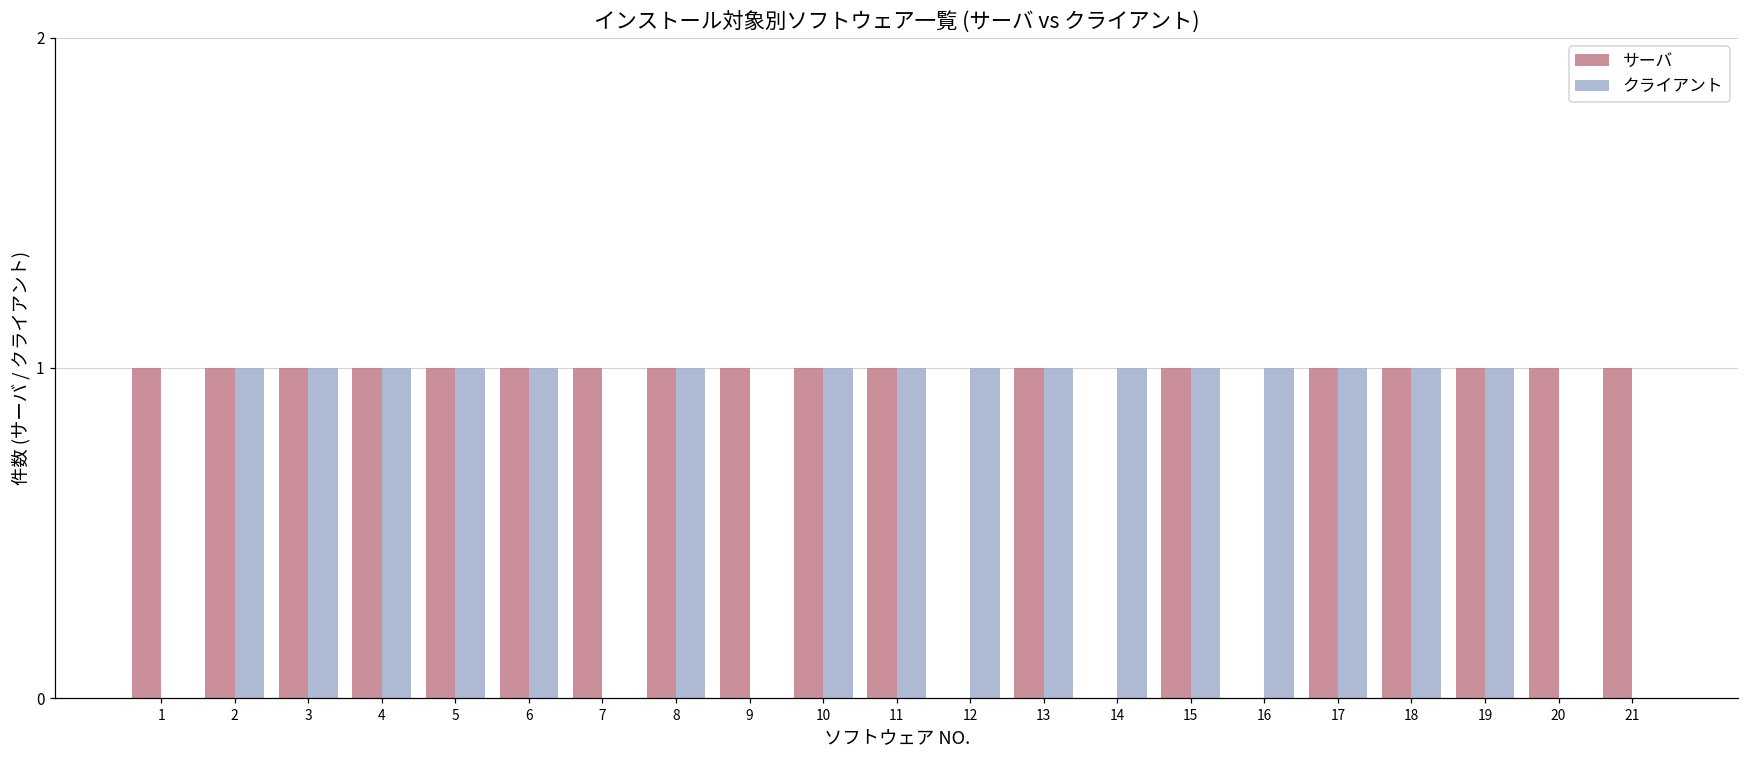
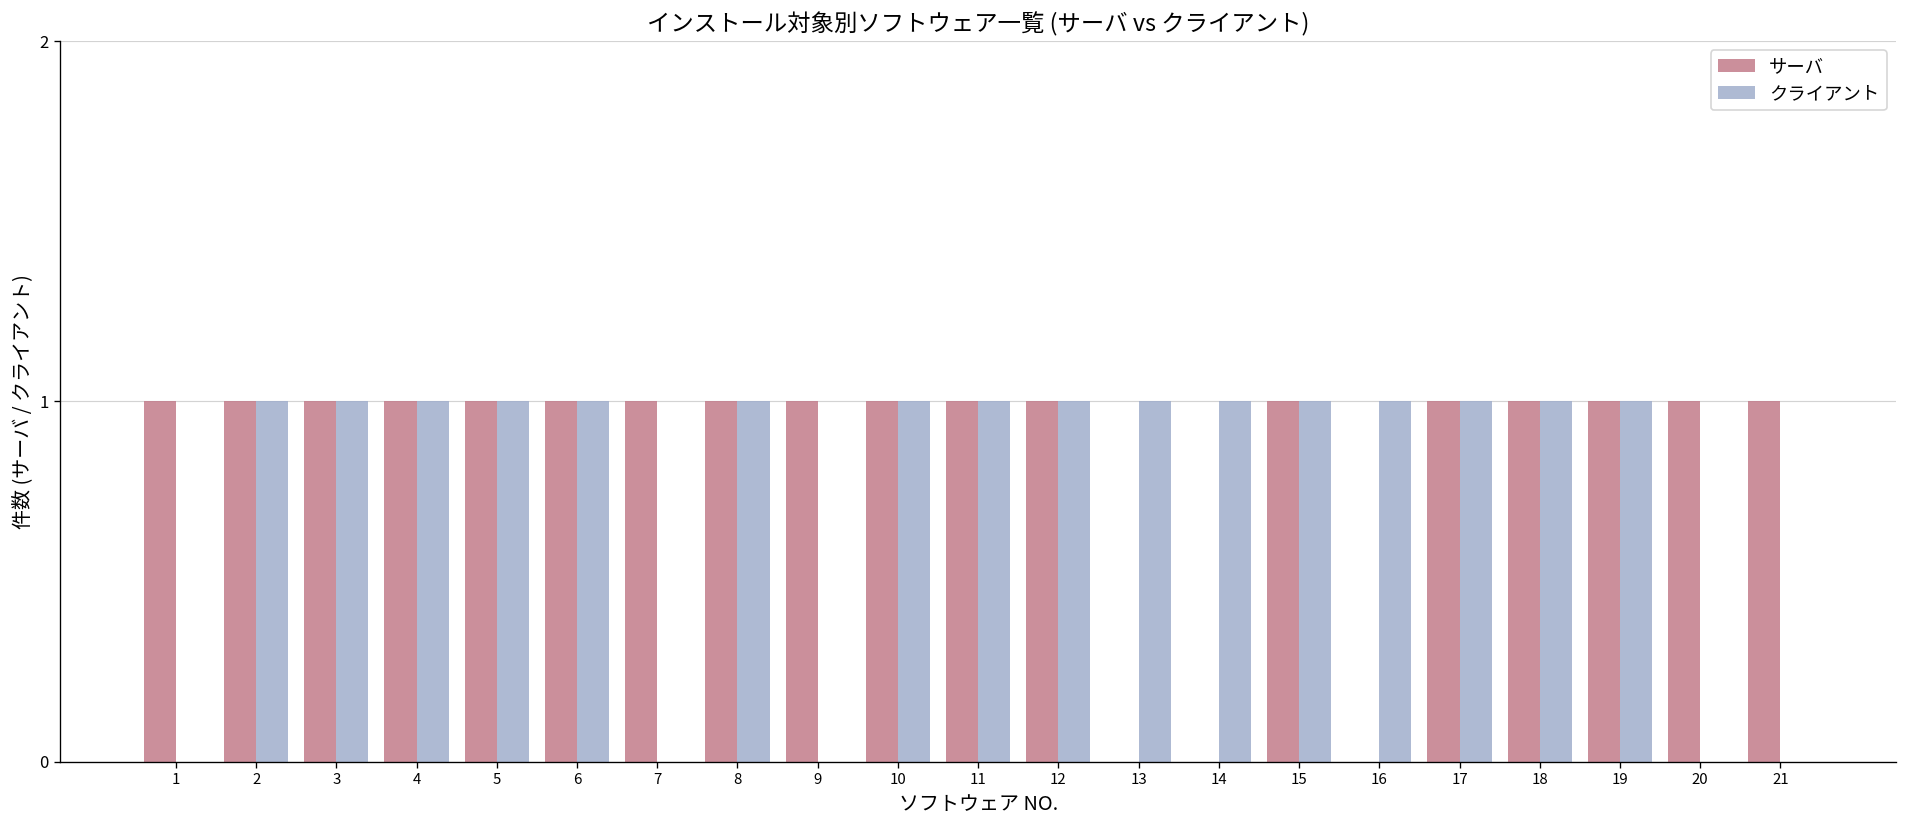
サーバ, 12: 0 -> 1
サーバ, 13: 1 -> 0
